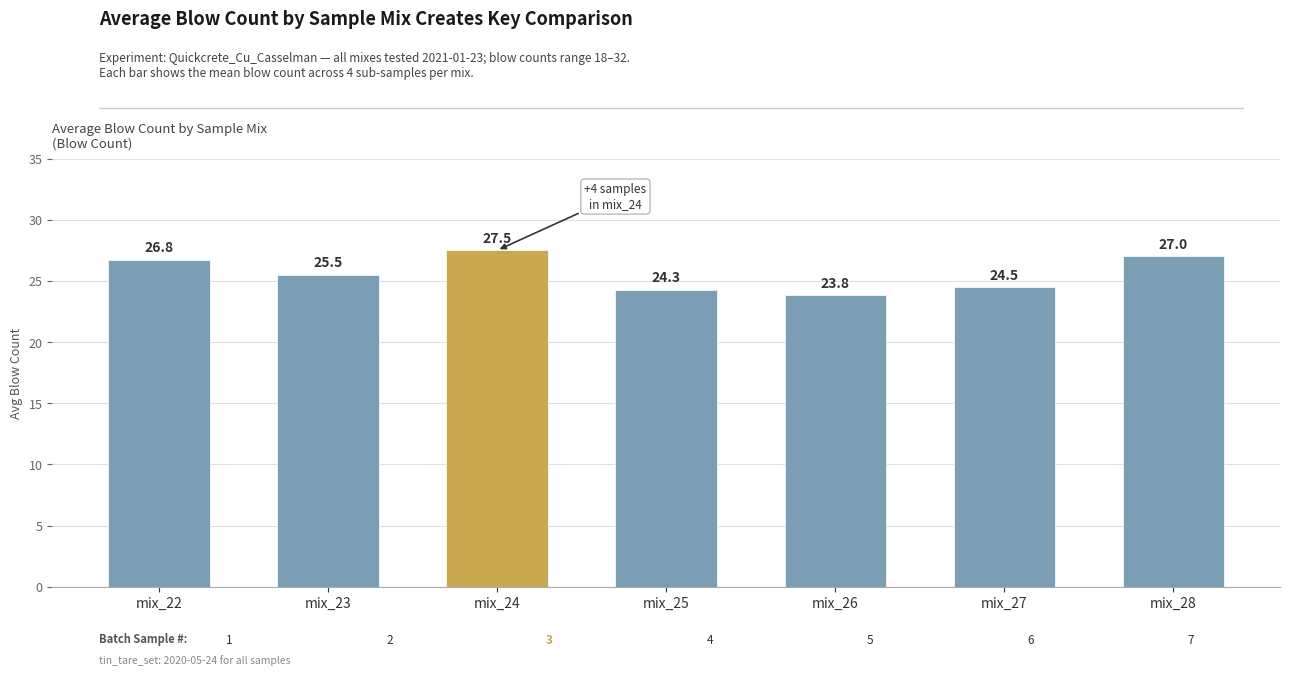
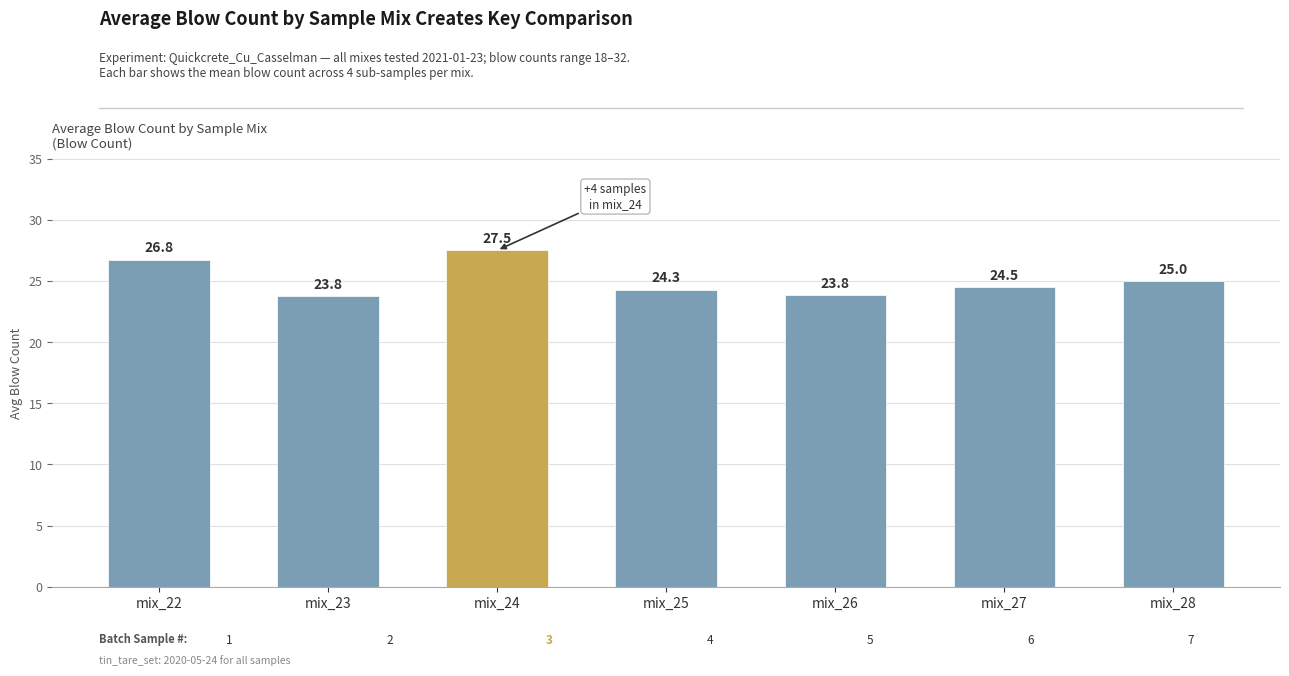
mix_23: 25.5 -> 23.8
mix_28: 27.0 -> 25.0
